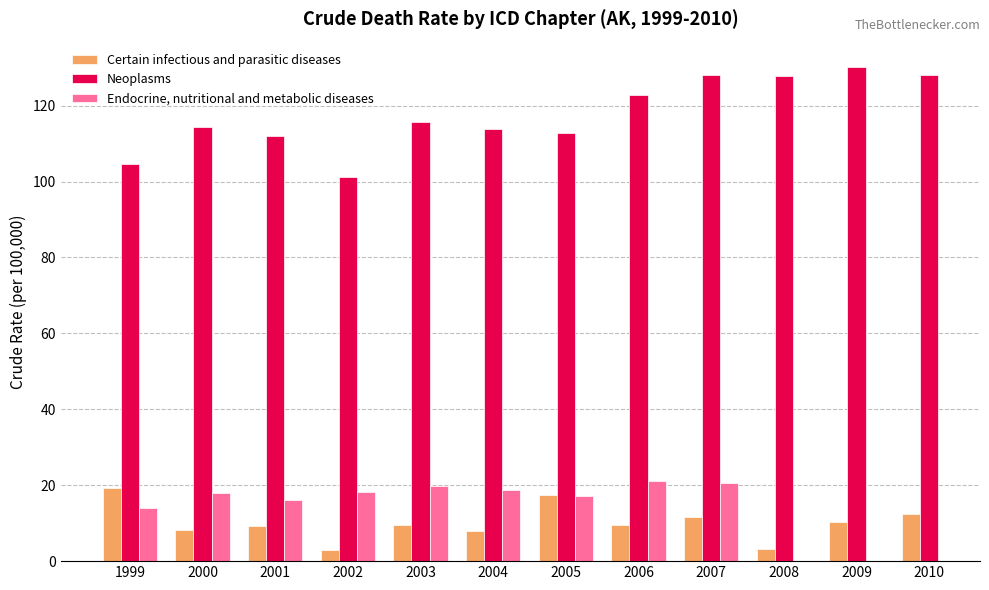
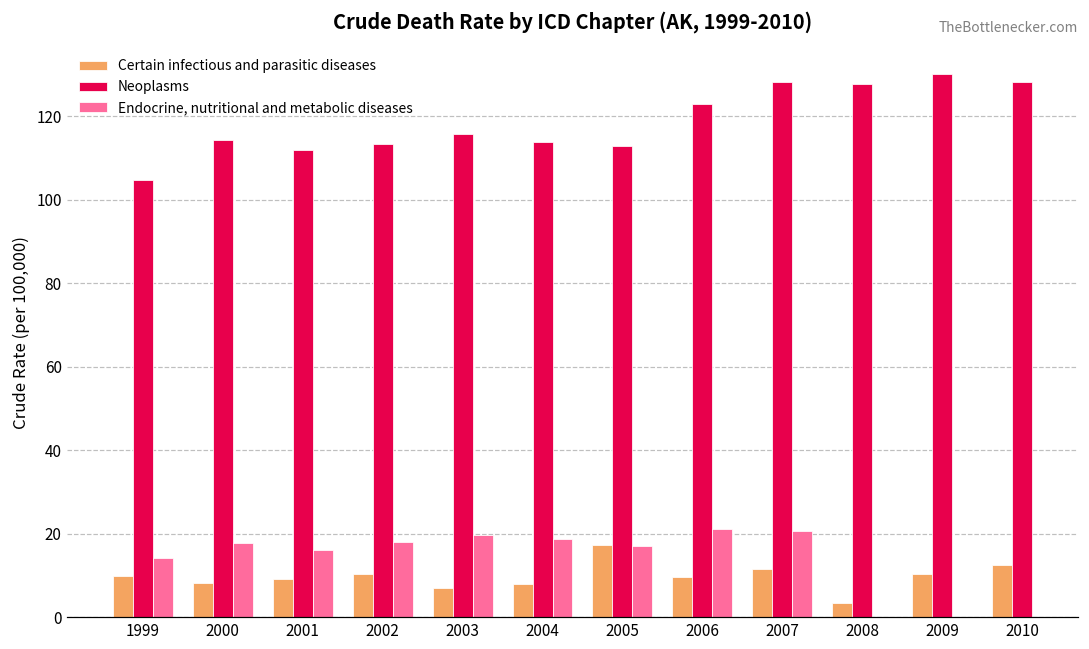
Certain infectious and parasitic diseases, 1999: 19 -> 10
Certain infectious and parasitic diseases, 2002: 3 -> 10
Neoplasms, 2002: 101 -> 113
Certain infectious and parasitic diseases, 2003: 9 -> 7
